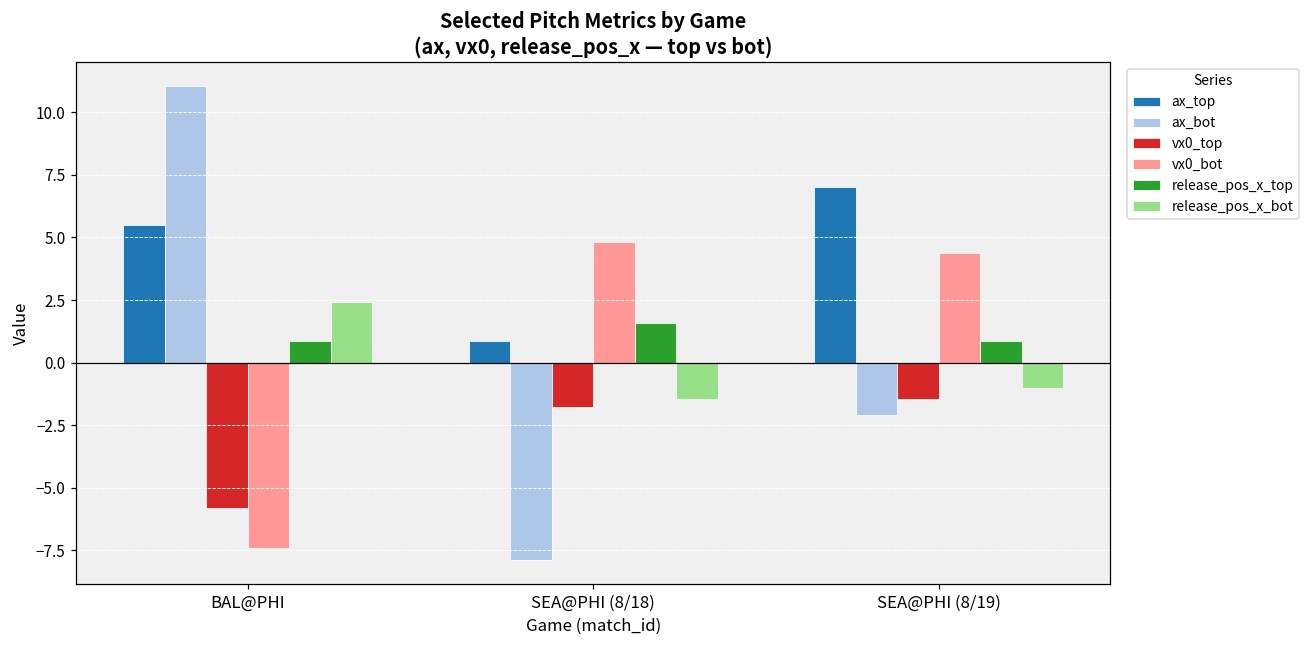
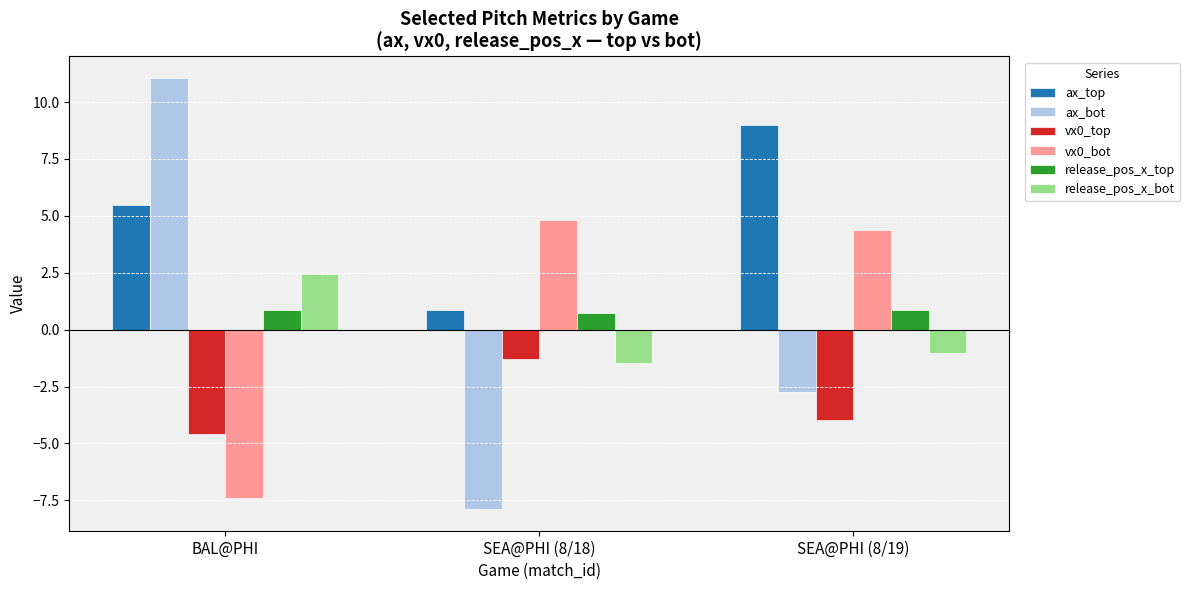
vx0_top, BAL@PHI: -5.8 -> -4.6
vx0_top, SEA@PHI (8/18): -1.8 -> -1.3
release_pos_x_top, SEA@PHI (8/18): 1.6 -> 0.7
ax_top, SEA@PHI (8/19): 7.0 -> 9.0
ax_bot, SEA@PHI (8/19): -2.1 -> -2.8
vx0_top, SEA@PHI (8/19): -1.5 -> -4.0
